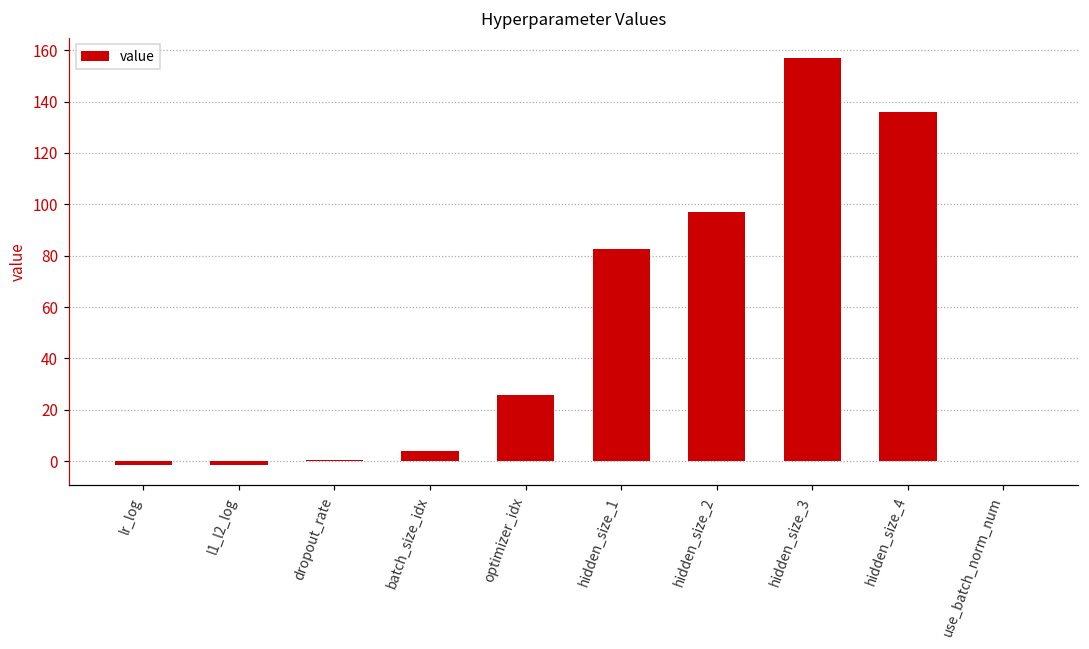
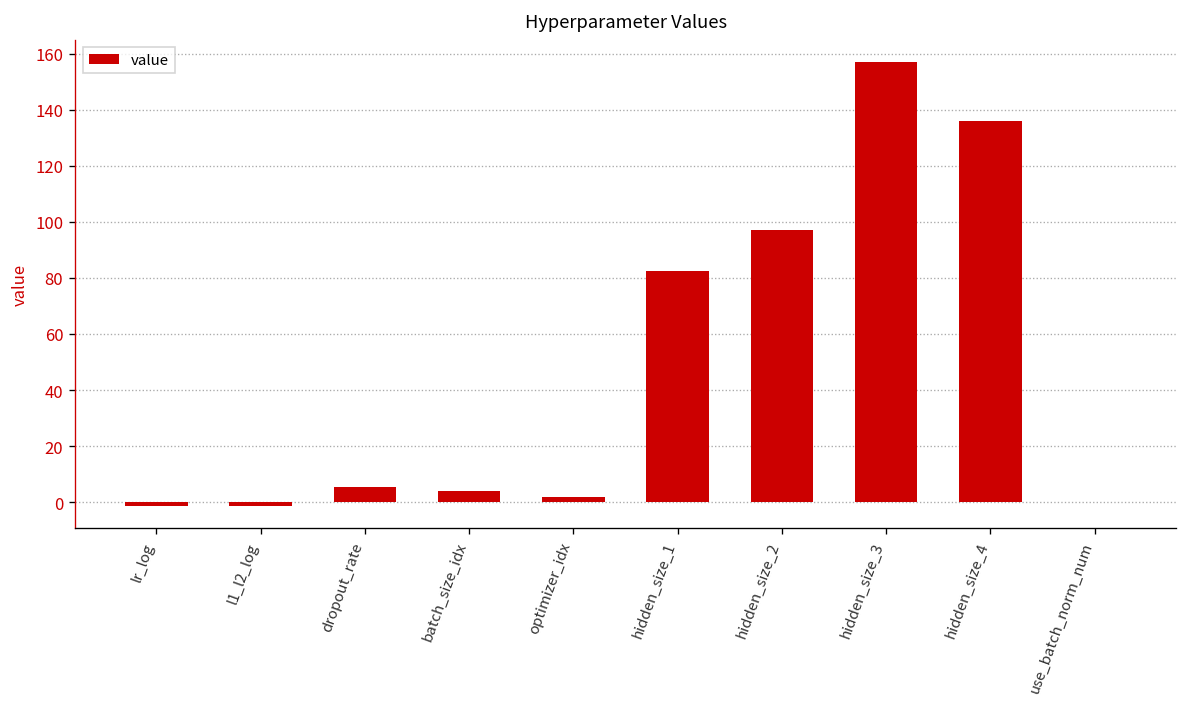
dropout_rate: 0 -> 5
optimizer_idx: 26 -> 2
